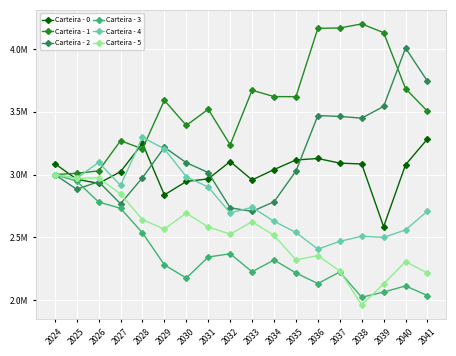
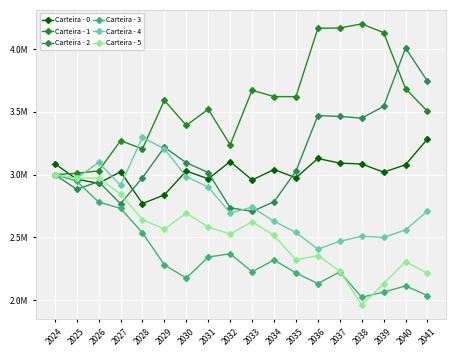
Carteira - 0, 2028: 3250000 -> 2770000
Carteira - 0, 2030: 2940000 -> 3030000
Carteira - 0, 2035: 3120000 -> 2970000
Carteira - 0, 2039: 2580000 -> 3020000
